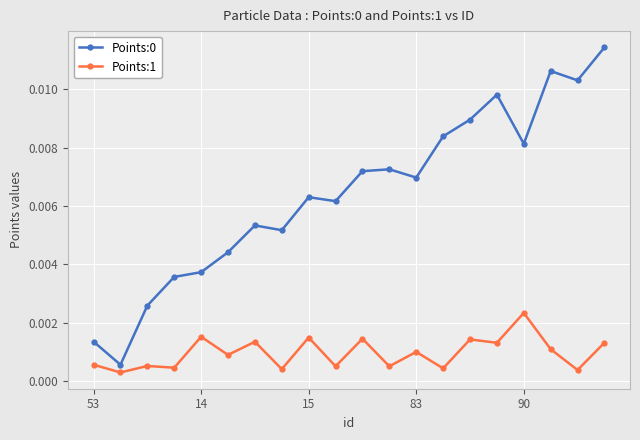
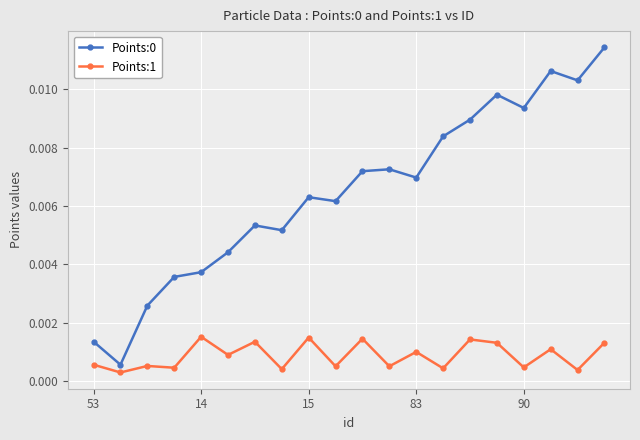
Points:0, 90: 0.0081 -> 0.0094
Points:1, 90: 0.0023 -> 0.0005
